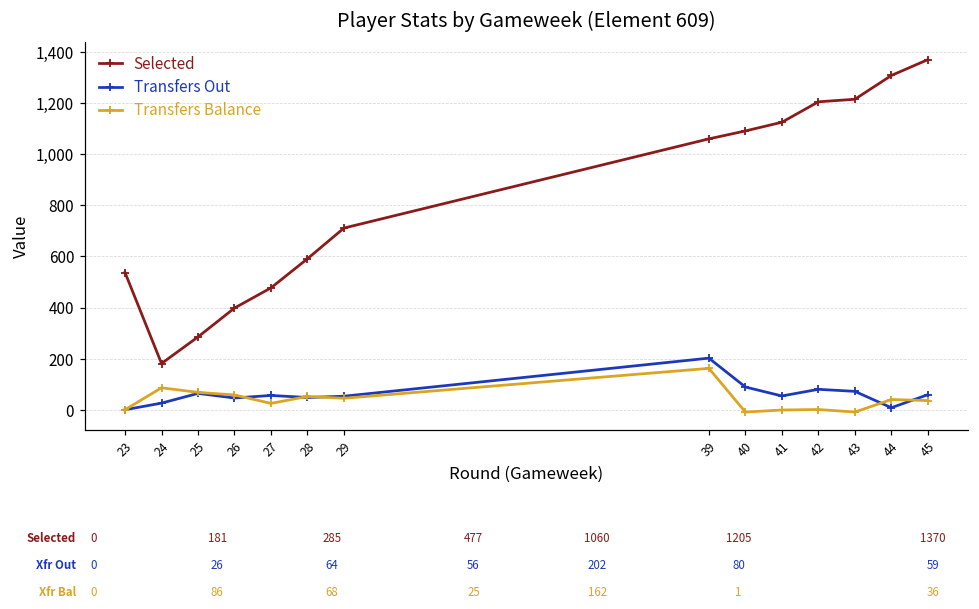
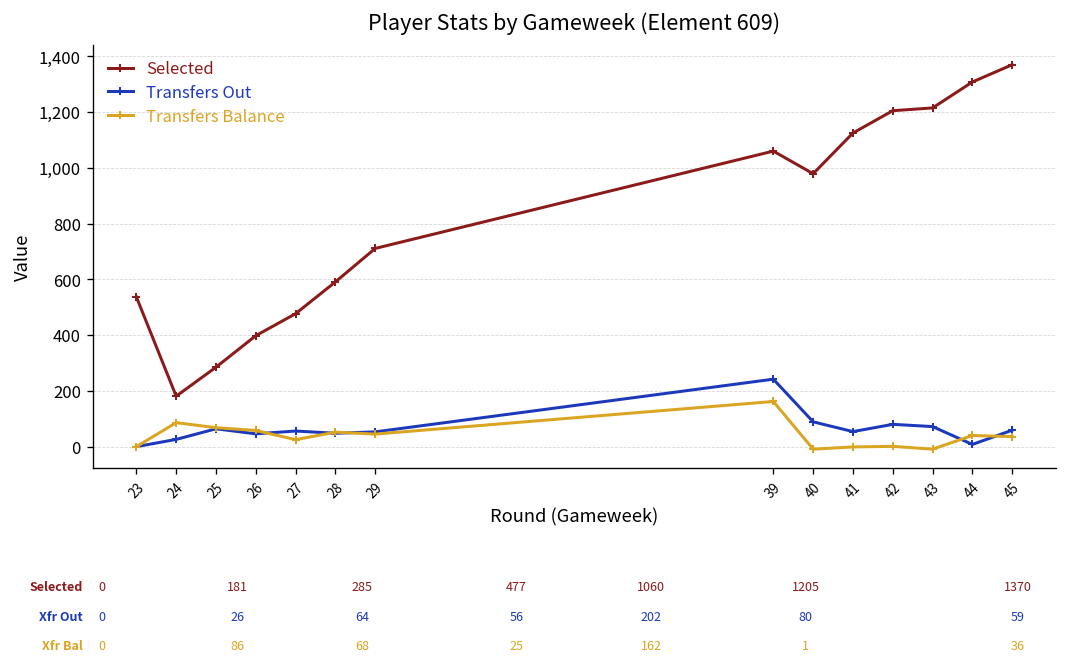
Transfers Out, 39: 200 -> 240
Selected, 40: 1,090 -> 980
